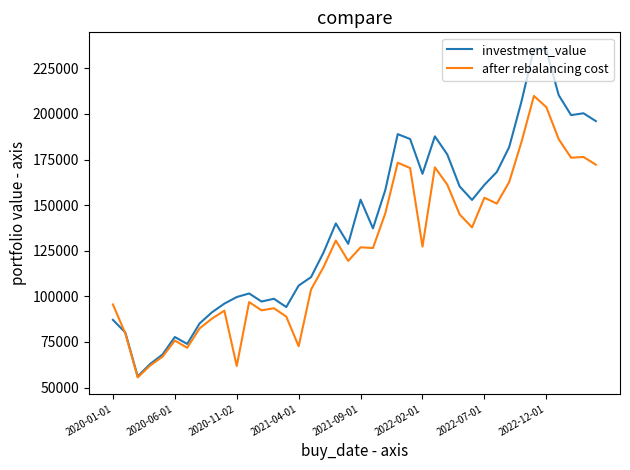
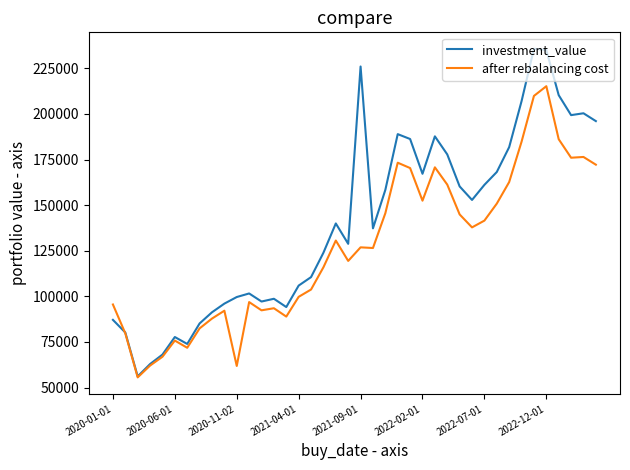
after rebalancing cost, 2021-04-01: 73000 -> 100000
investment_value, 2021-09-01: 153000 -> 226000
after rebalancing cost, 2022-02-01: 127000 -> 152000
after rebalancing cost, 2022-07-01: 154000 -> 142000
after rebalancing cost, 2022-12-01: 204000 -> 215000
